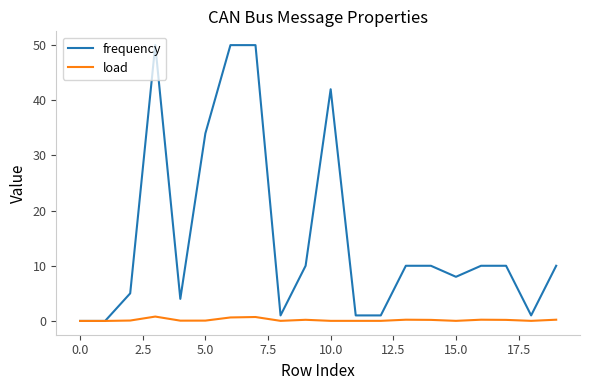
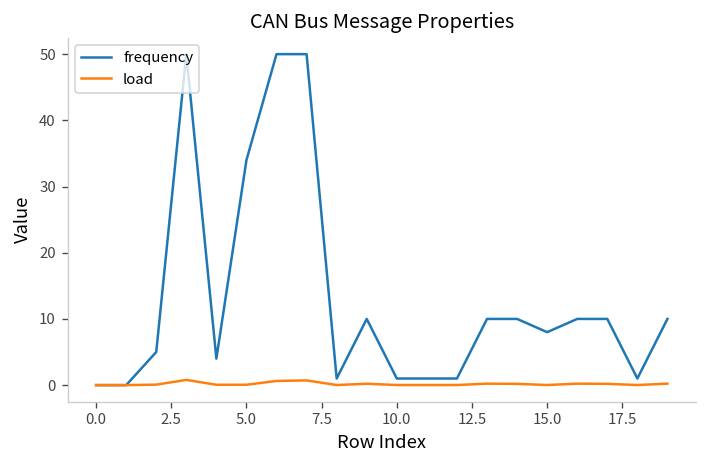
frequency, 10.0: 42 -> 1
